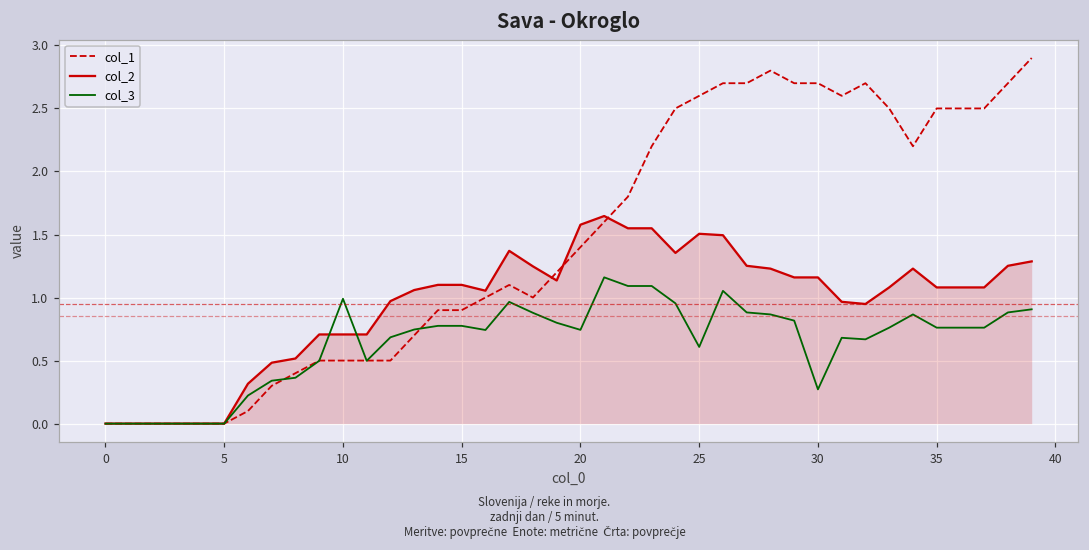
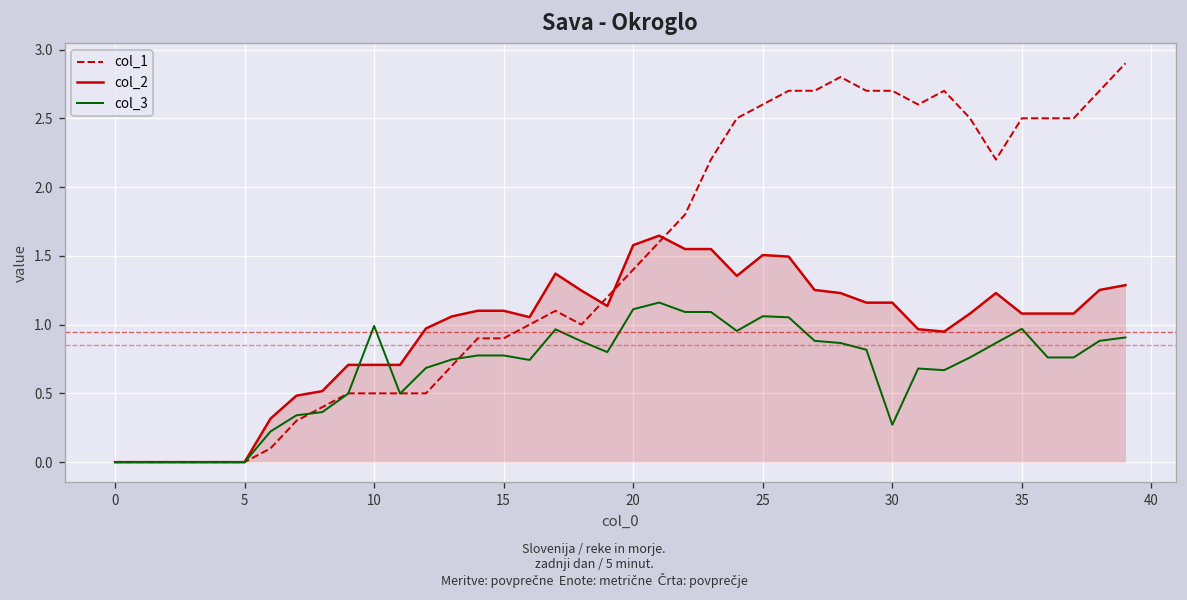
col_3, 20: 0.74 -> 1.11
col_3, 25: 0.61 -> 1.06
col_3, 35: 0.76 -> 0.97
